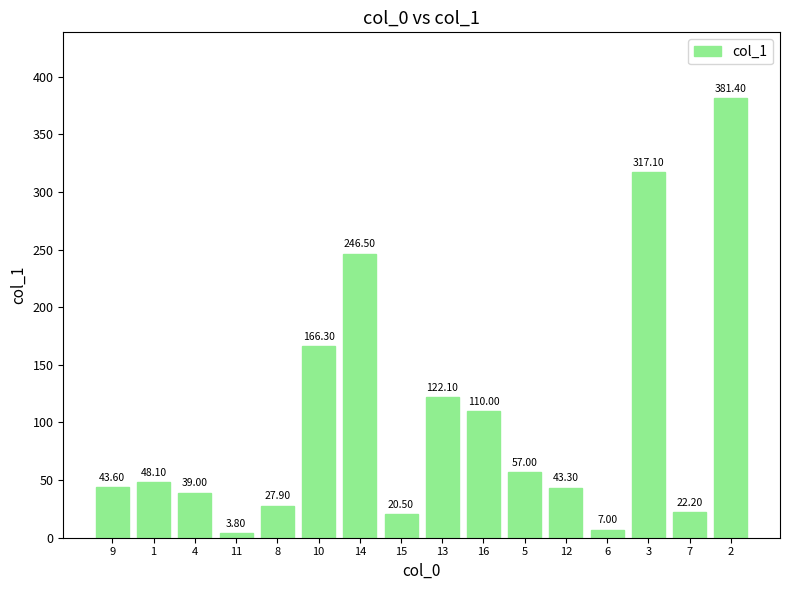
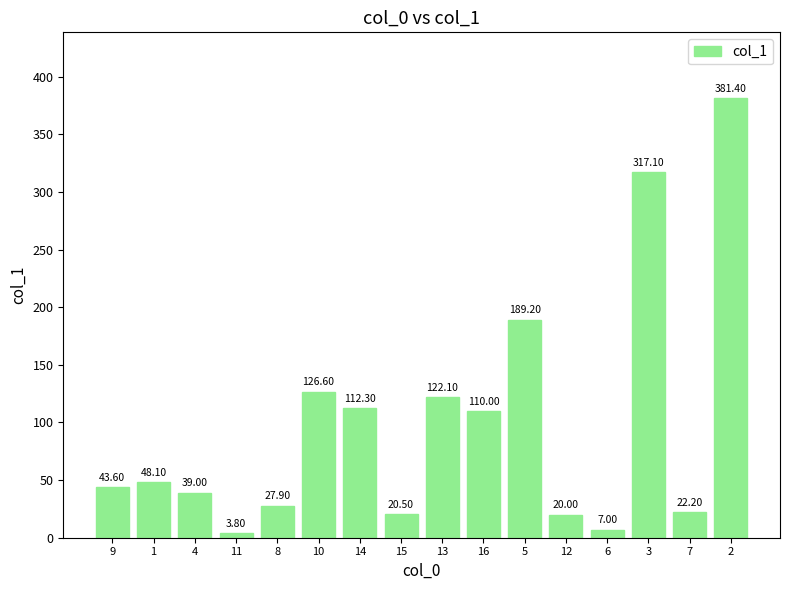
10: 166.30 -> 126.60
14: 246.50 -> 112.30
5: 57.00 -> 189.20
12: 43.30 -> 20.00
